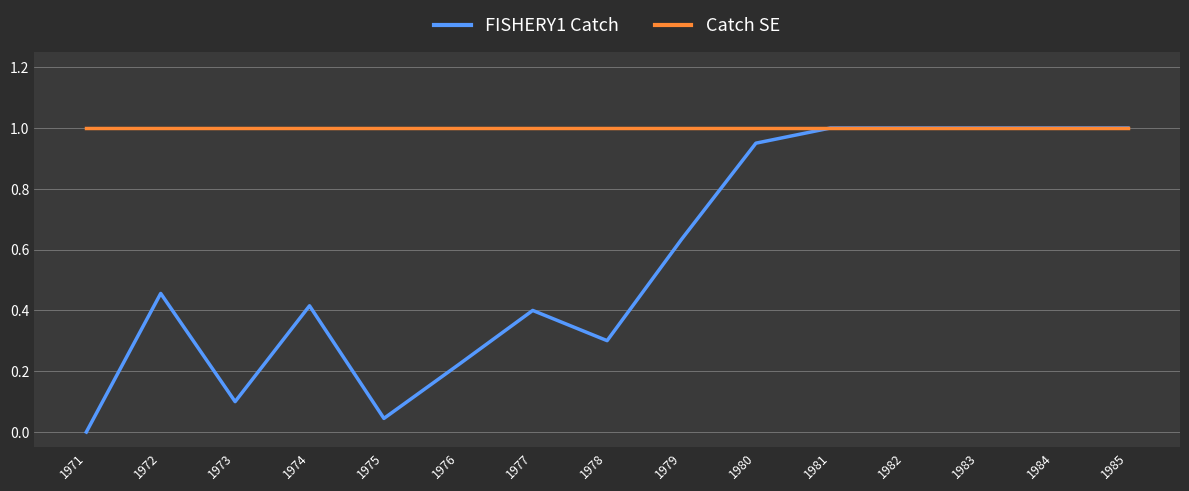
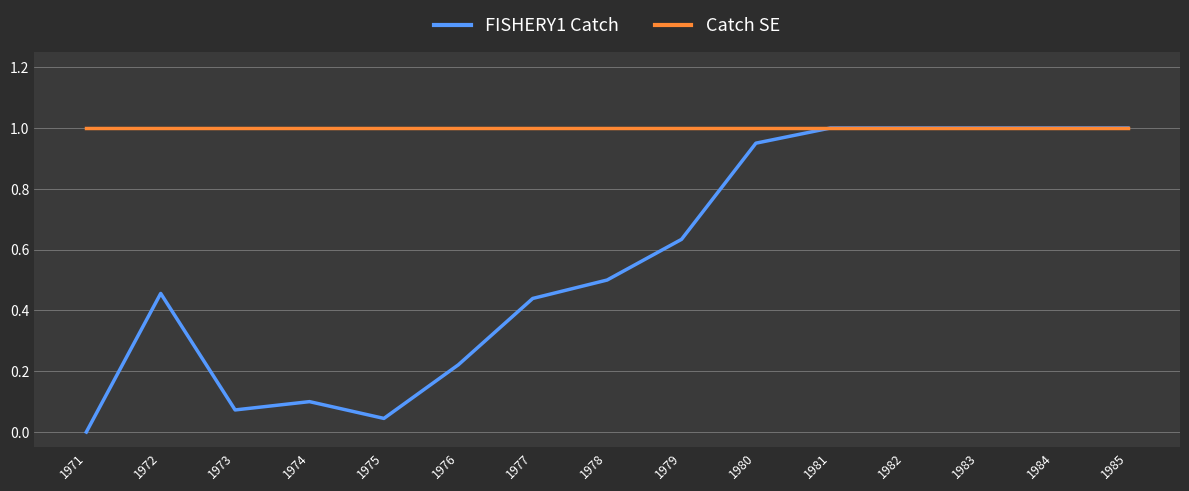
FISHERY1 Catch, 1973: 0.10 -> 0.07
FISHERY1 Catch, 1974: 0.42 -> 0.10
FISHERY1 Catch, 1977: 0.40 -> 0.44
FISHERY1 Catch, 1978: 0.30 -> 0.50
